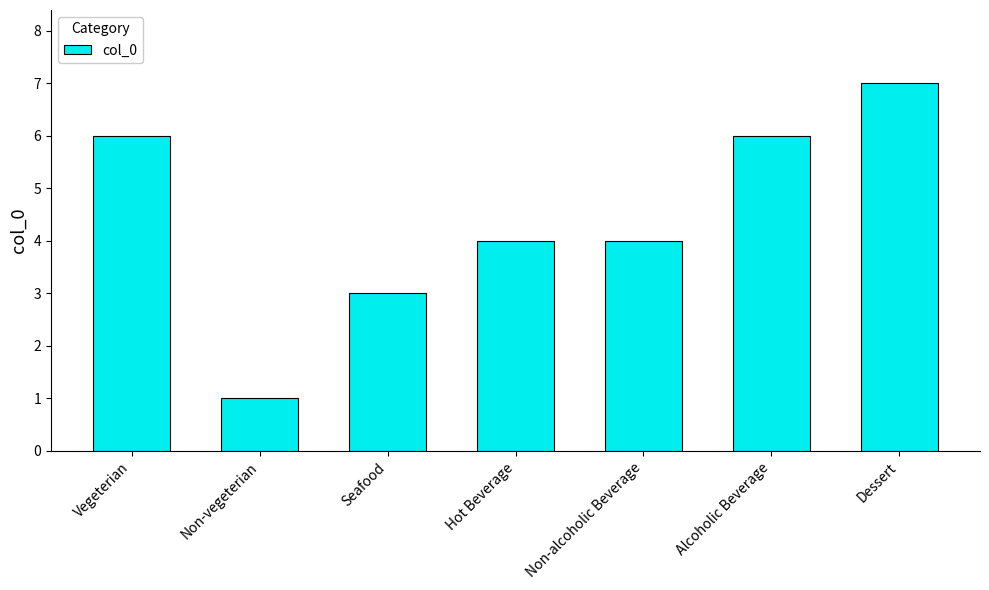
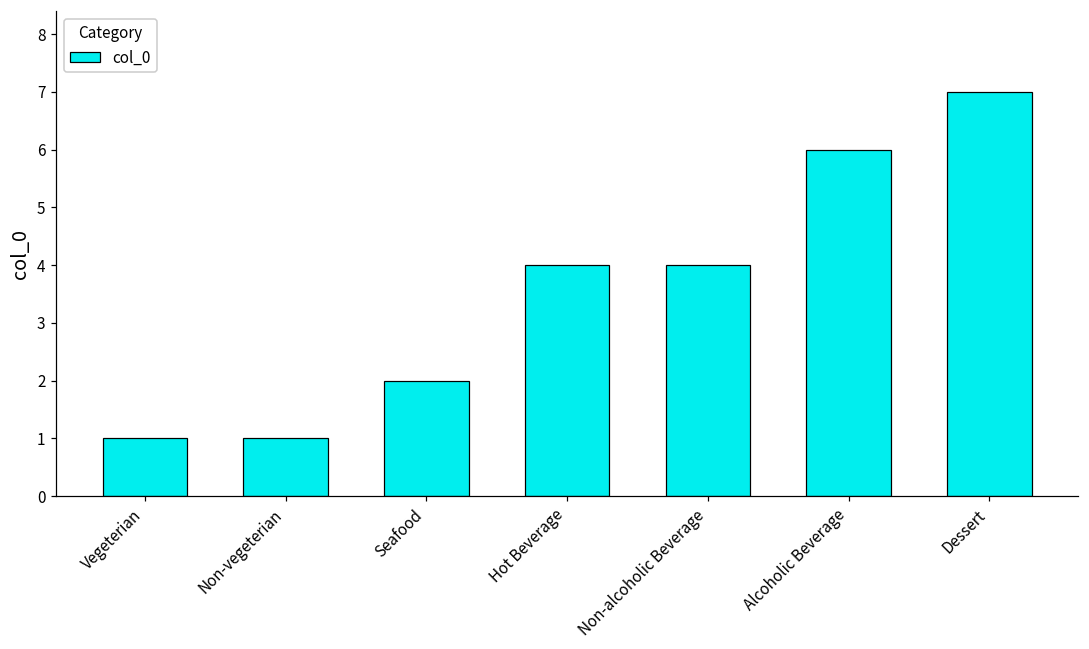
Vegeterian: 6 -> 1
Seafood: 3 -> 2
